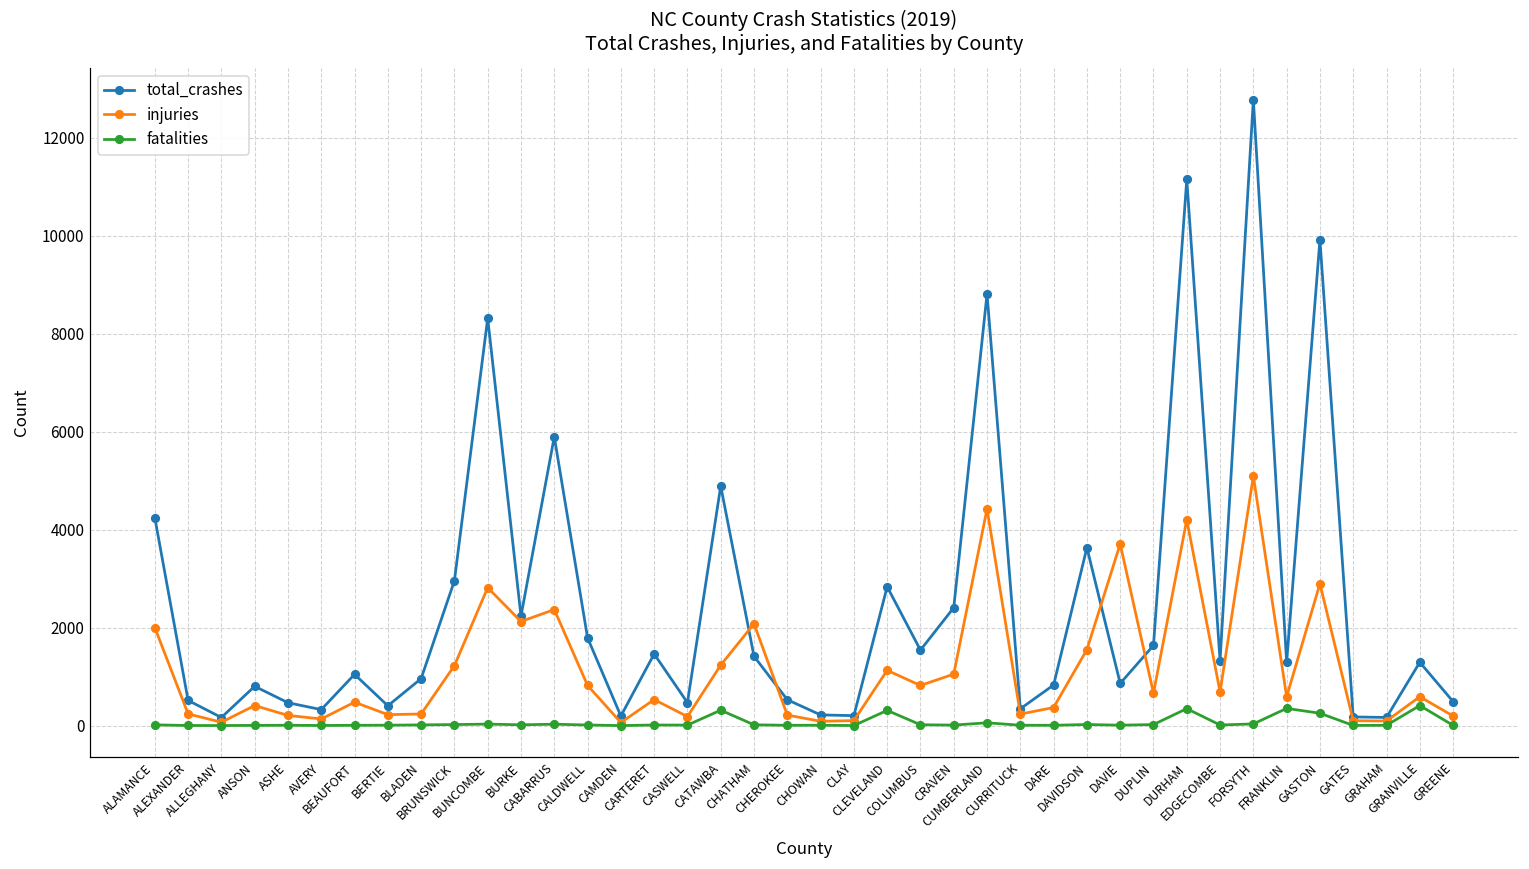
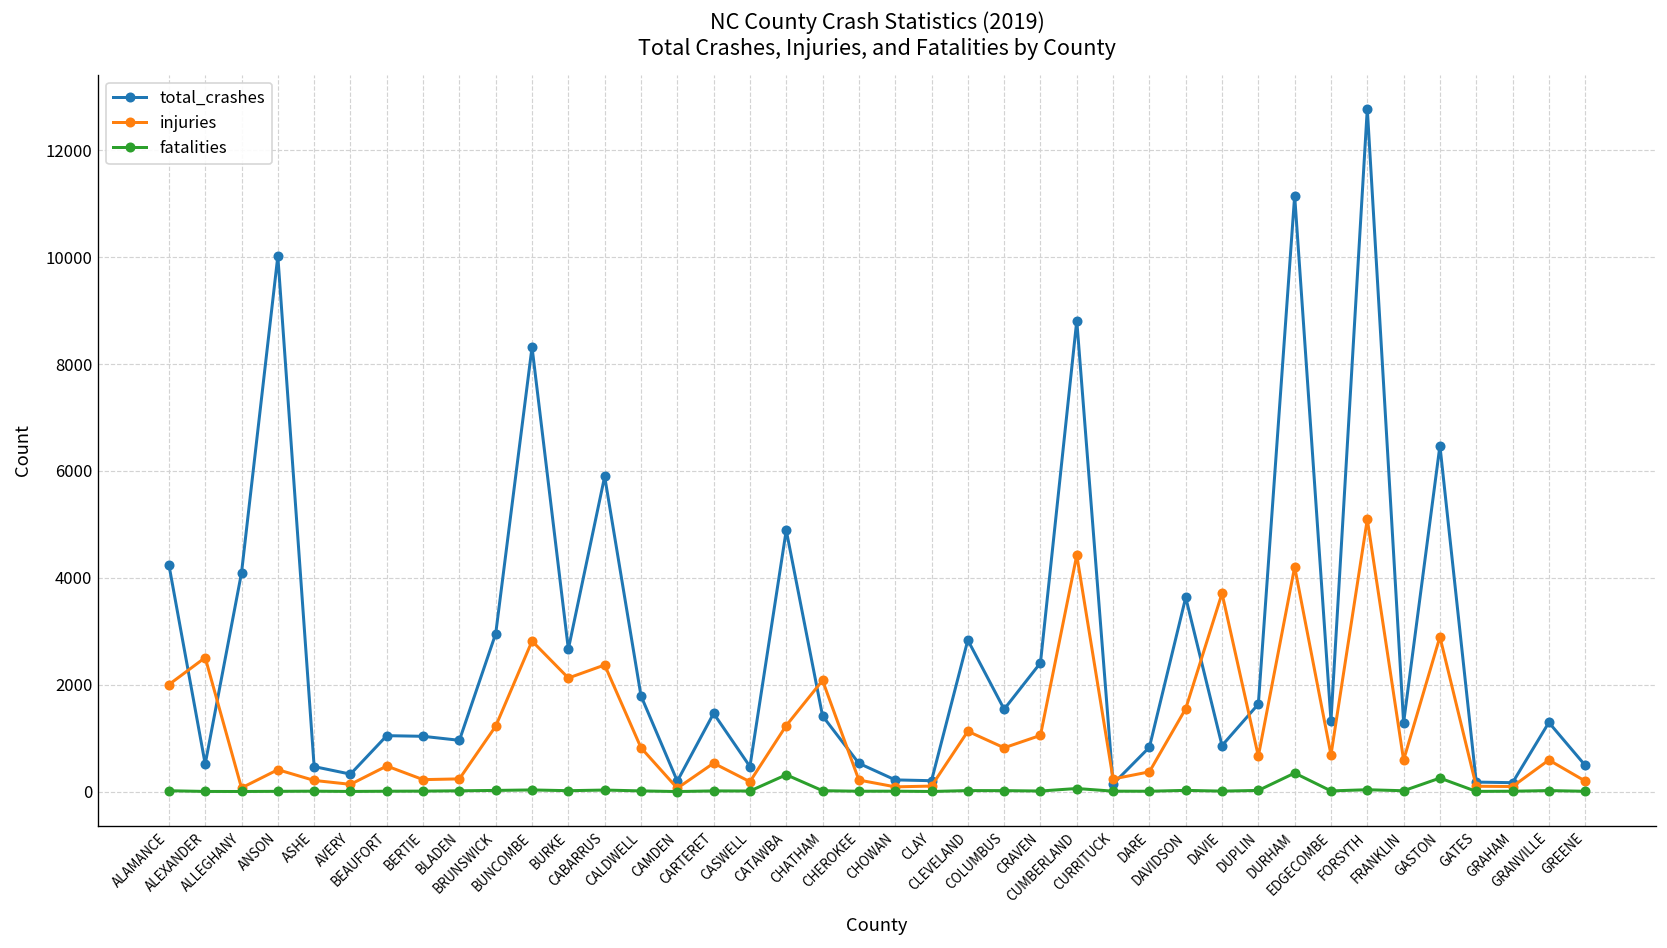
injuries, ALEXANDER: 200 -> 2500
total_crashes, ALLEGHANY: 200 -> 4100
total_crashes, ANSON: 800 -> 10000
total_crashes, BERTIE: 400 -> 1000
total_crashes, BURKE: 2200 -> 2700
fatalities, CLEVELAND: 300 -> 0
total_crashes, CURRITUCK: 300 -> 100
fatalities, FRANKLIN: 400 -> 0
total_crashes, GASTON: 9900 -> 6500
fatalities, GRANVILLE: 400 -> 0
